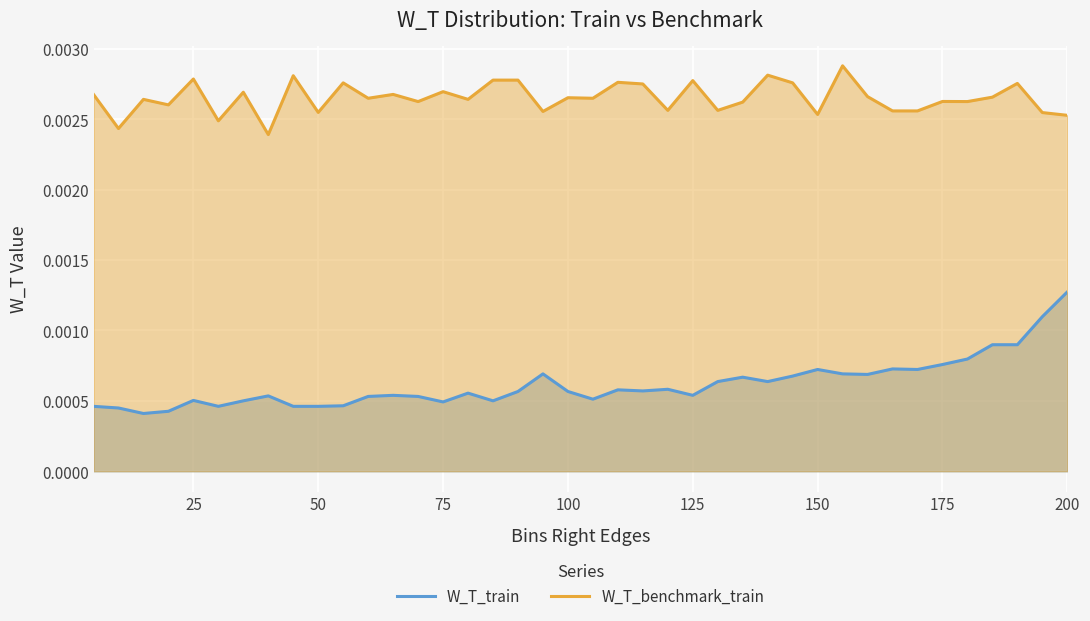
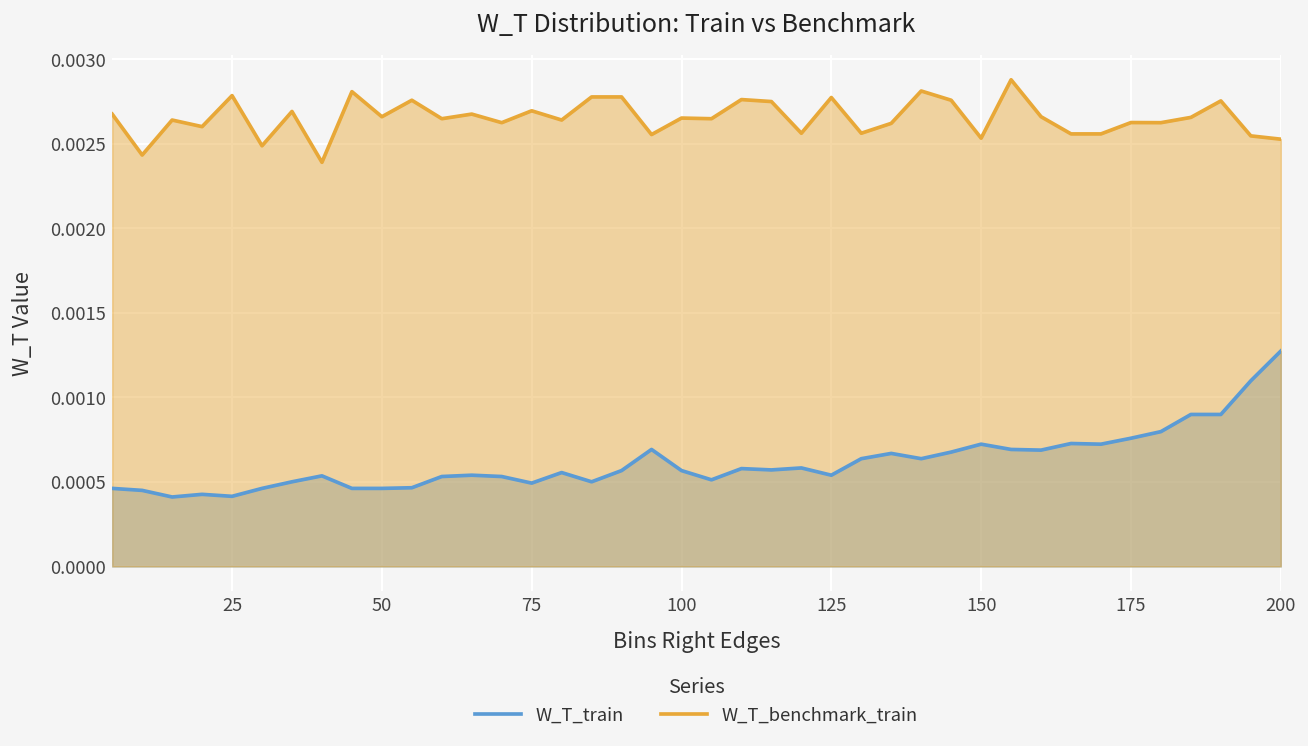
W_T_train, 25: 0.00050 -> 0.00041
W_T_benchmark_train, 50: 0.00255 -> 0.00266
